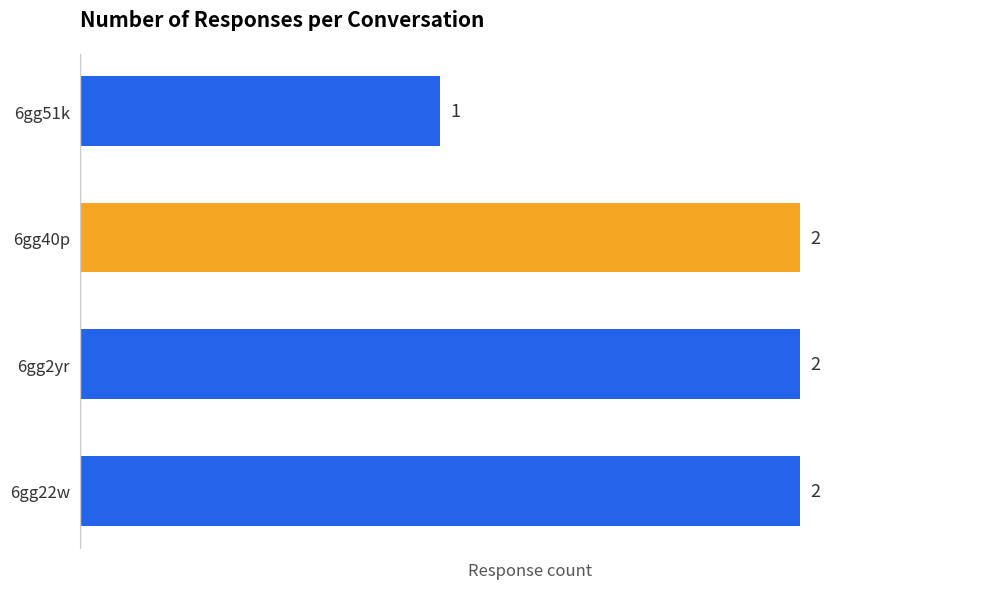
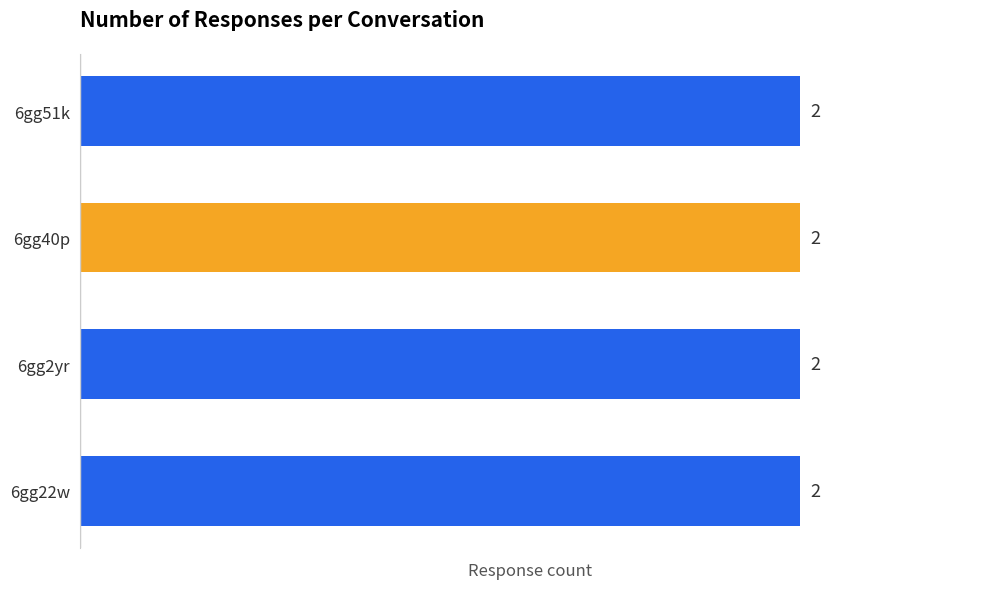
6gg51k: 1 -> 2
